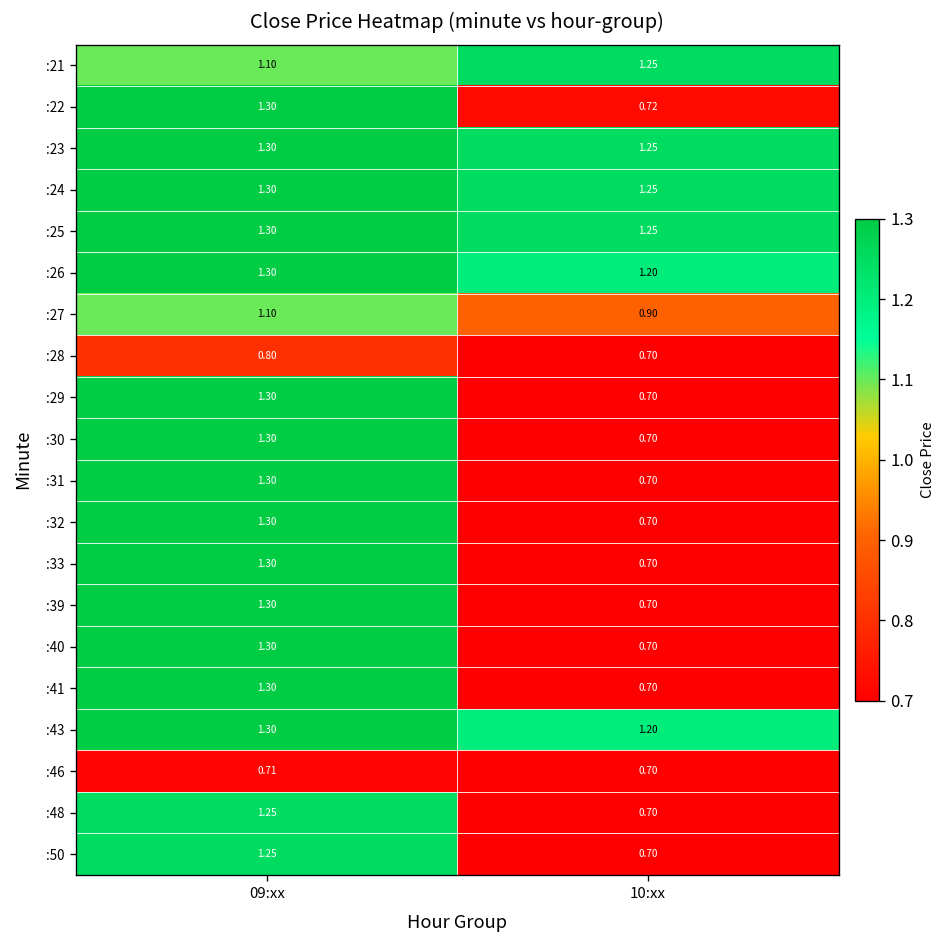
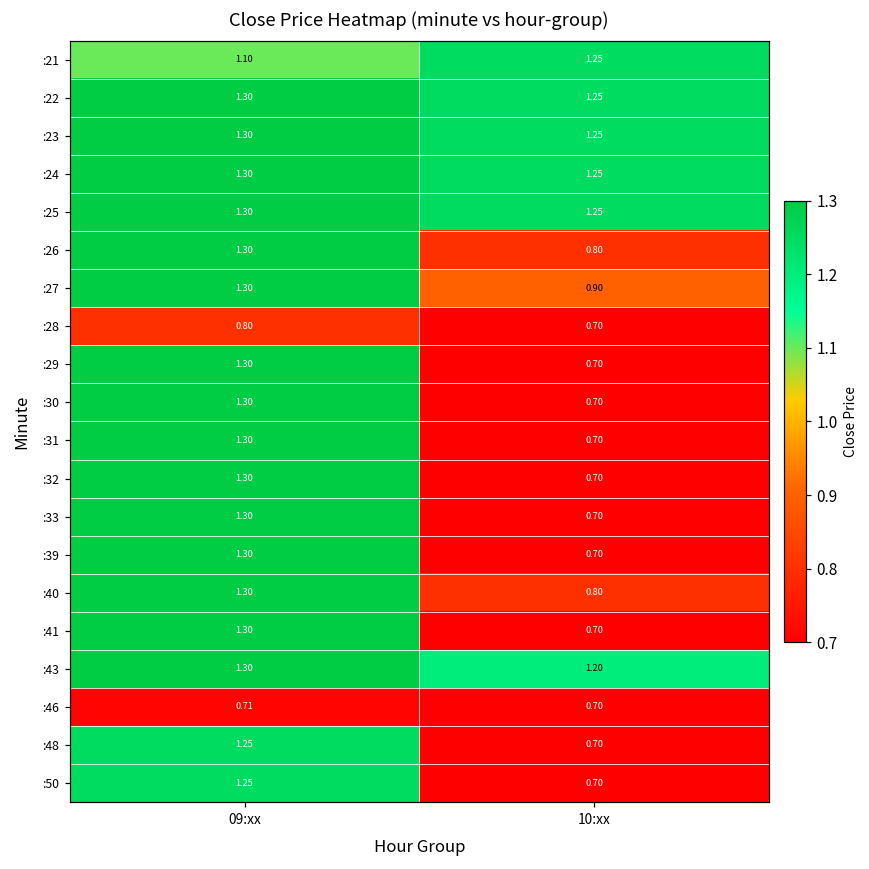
:22, 10:xx: 0.72 -> 1.25
:26, 10:xx: 1.20 -> 0.80
:27, 09:xx: 1.10 -> 1.30
:40, 10:xx: 0.70 -> 0.80
